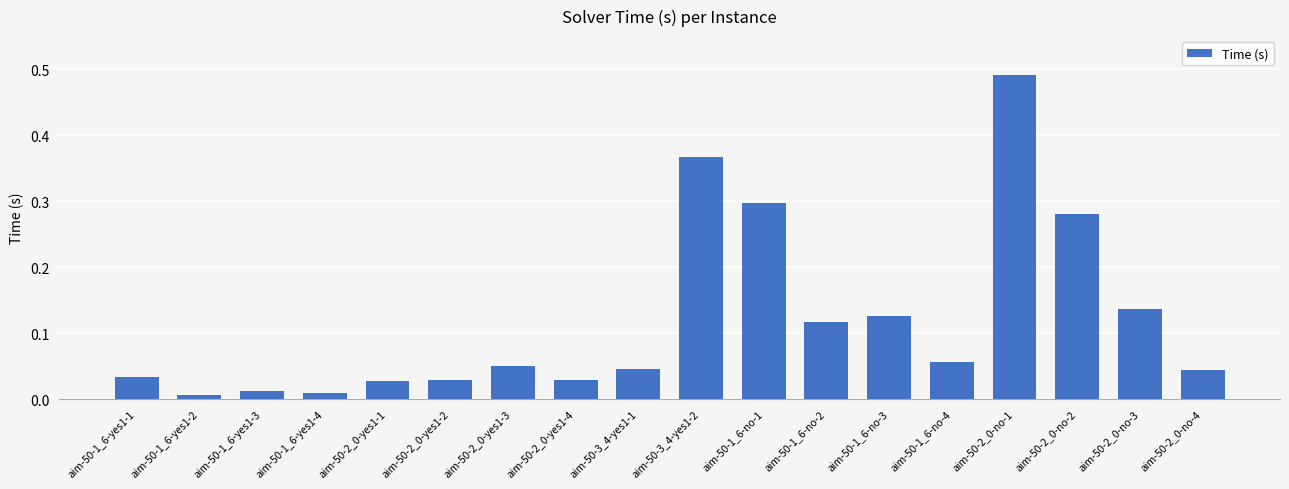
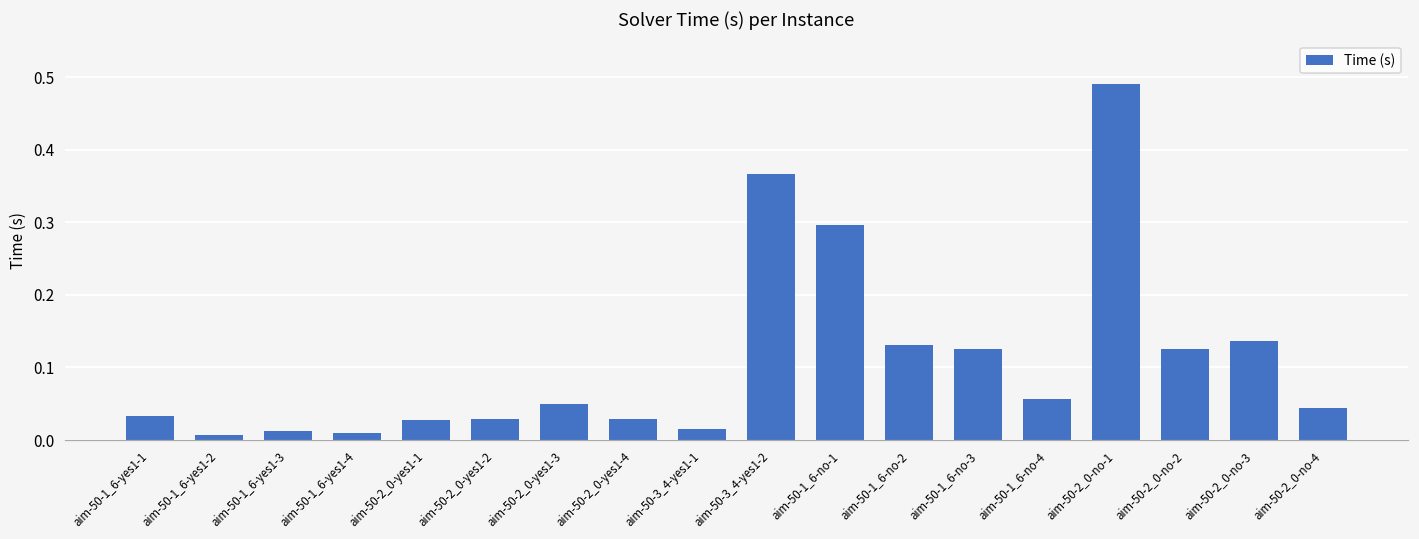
aim-50-3_4-yes1-1: 0.05 -> 0.01
aim-50-1_6-no-2: 0.12 -> 0.13
aim-50-2_0-no-2: 0.28 -> 0.12
